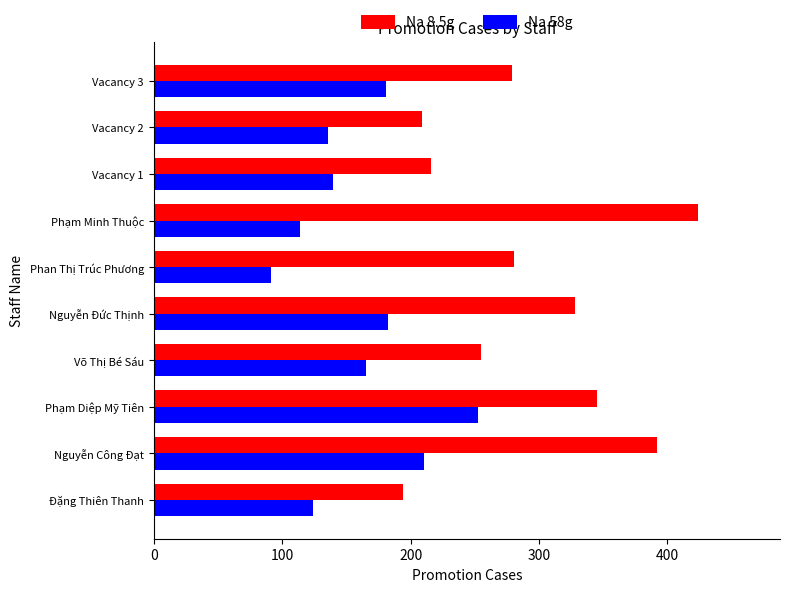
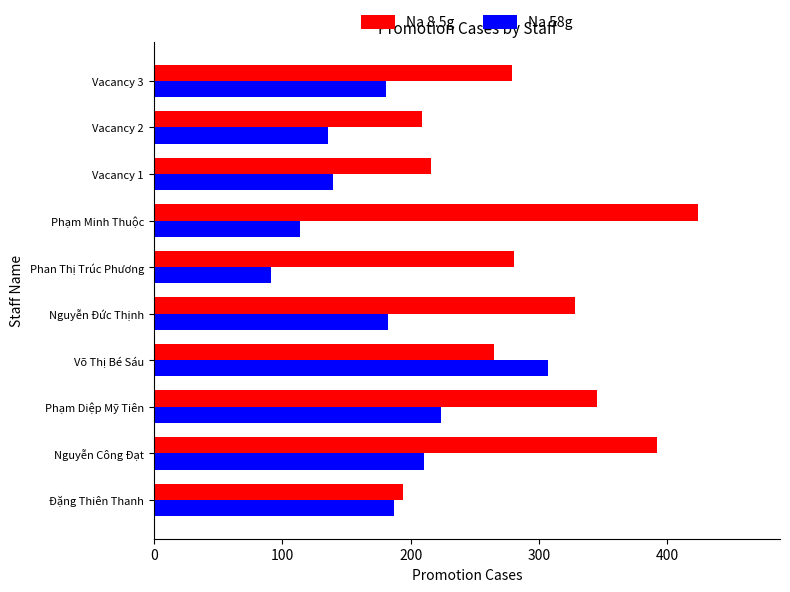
Na 8.5g, Võ Thị Bé Sáu: 255 -> 265
Na 58g, Võ Thị Bé Sáu: 165 -> 307
Na 58g, Phạm Diệp Mỹ Tiên: 252 -> 224
Na 58g, Đặng Thiên Thanh: 124 -> 187
